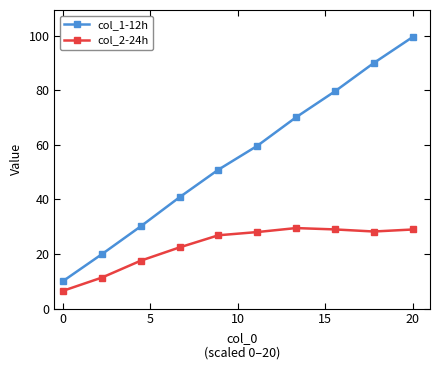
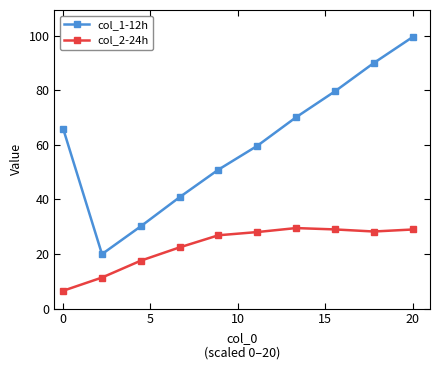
col_1-12h, 0: 10 -> 66
